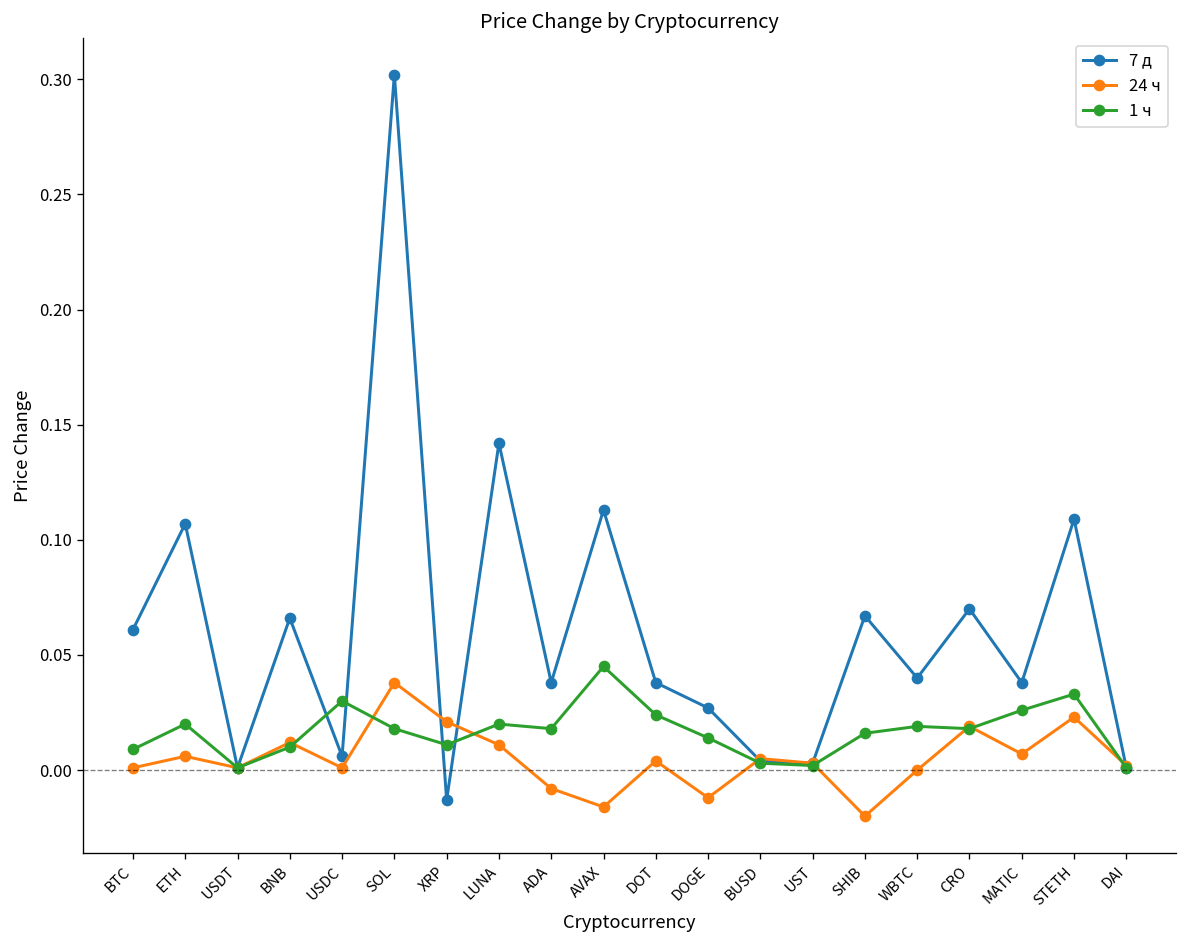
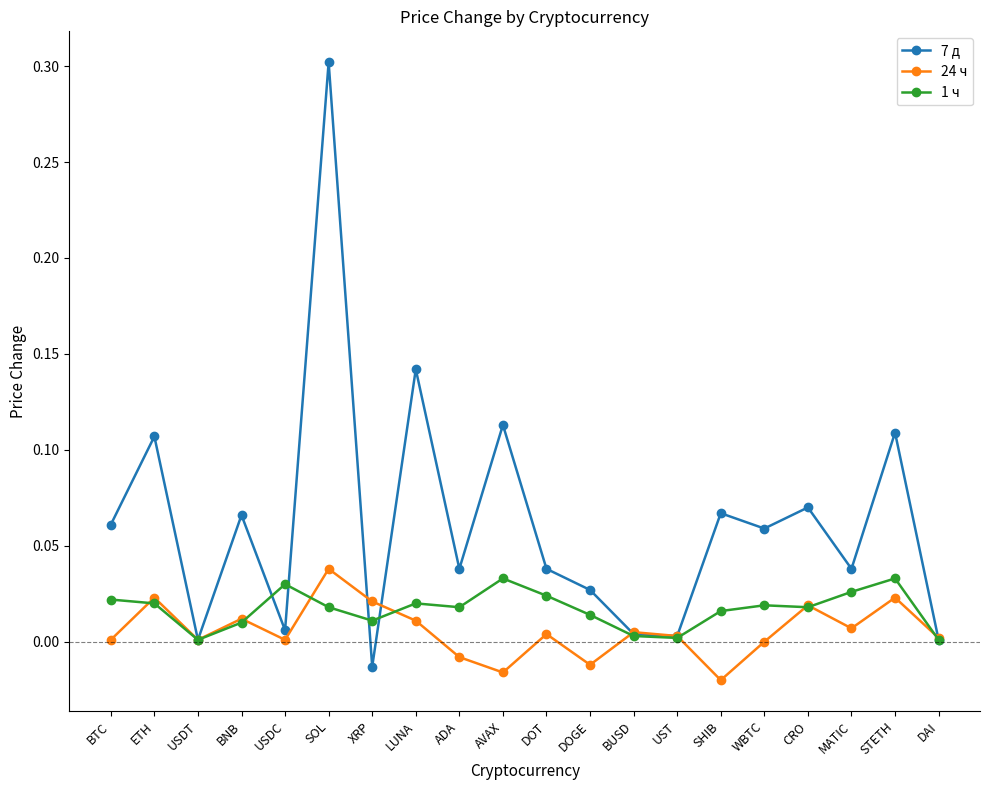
1 ч, BTC: 0.009 -> 0.022
24 ч, ETH: 0.006 -> 0.023
1 ч, AVAX: 0.045 -> 0.033
7 д, WBTC: 0.040 -> 0.059
